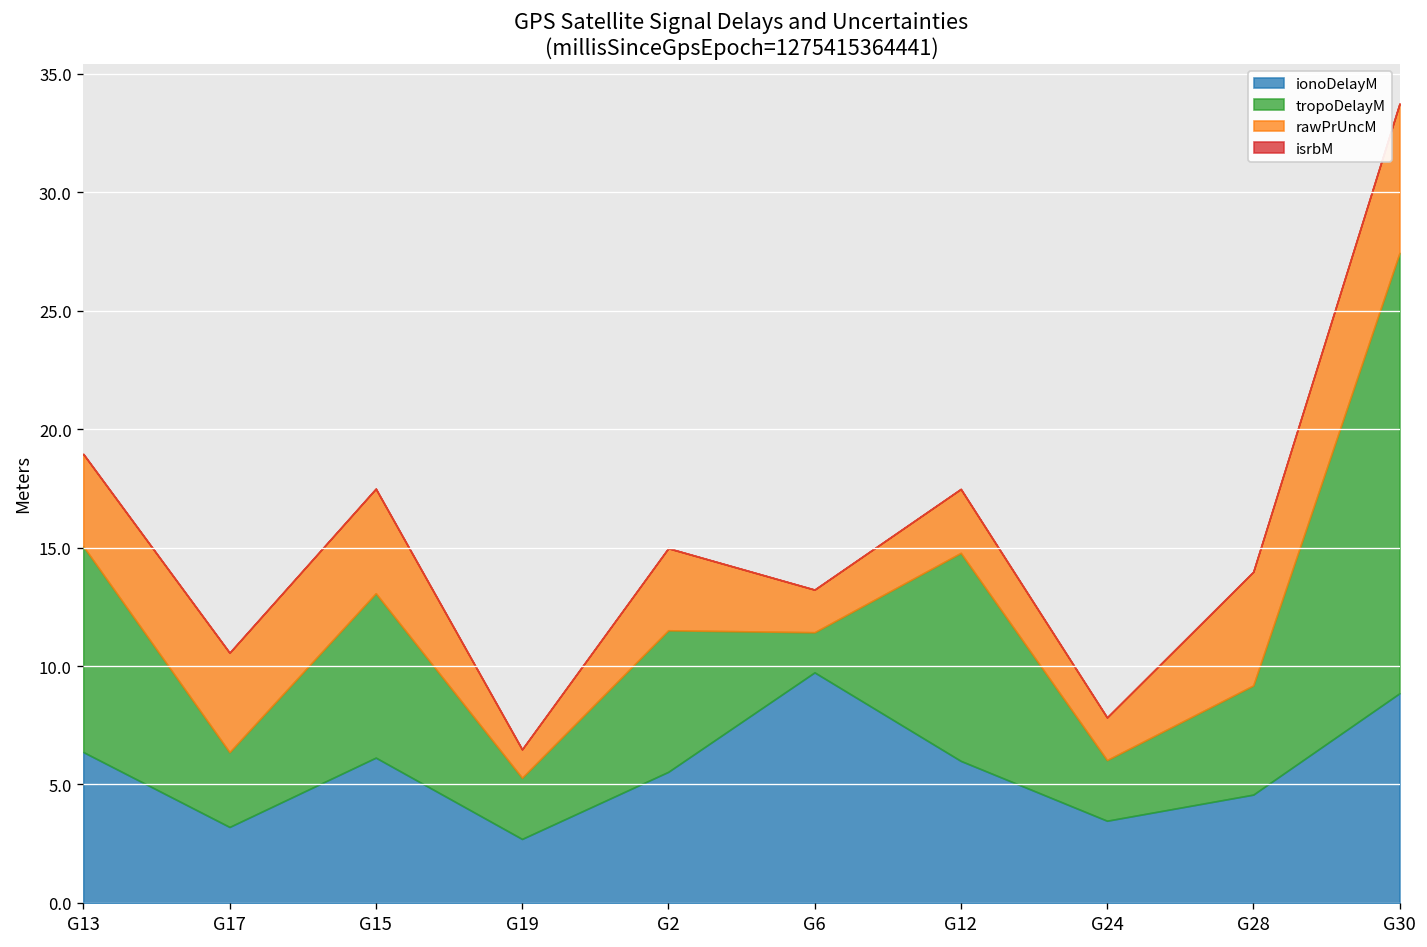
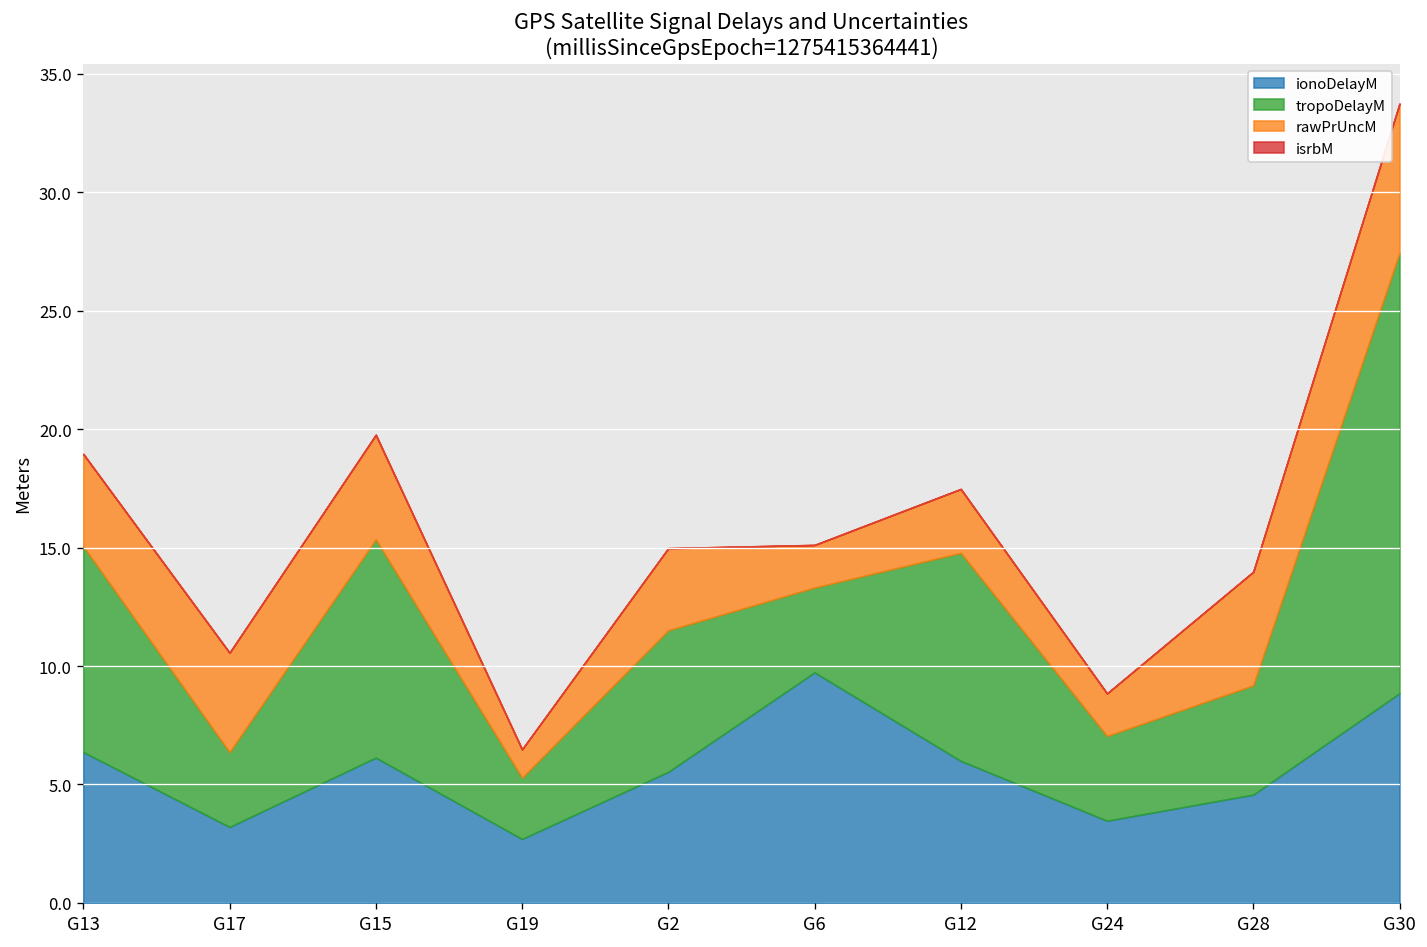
tropoDelayM, G15: 6.9 -> 9.2
tropoDelayM, G6: 1.7 -> 3.6
tropoDelayM, G24: 2.6 -> 3.6
